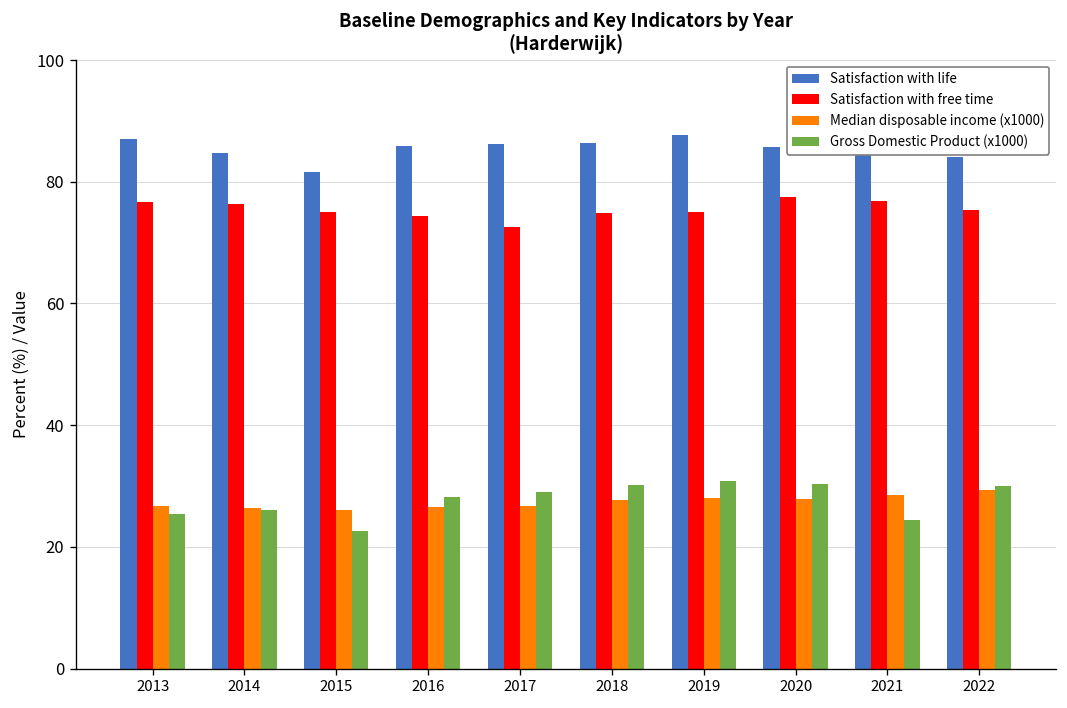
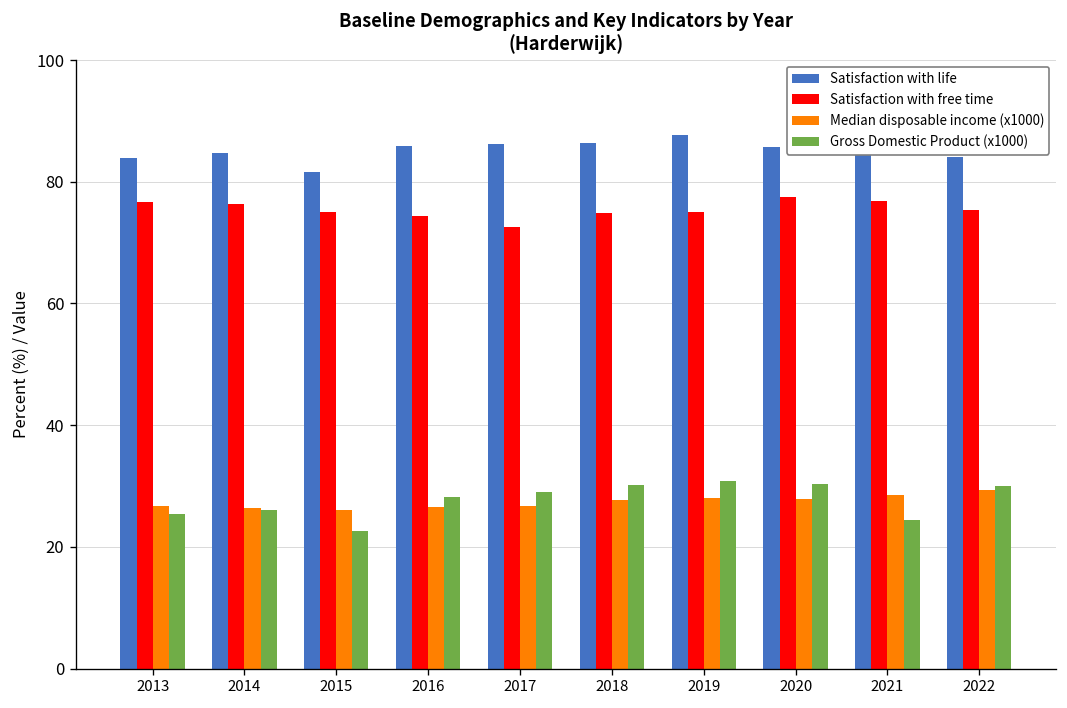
Satisfaction with life, 2013: 87 -> 84
